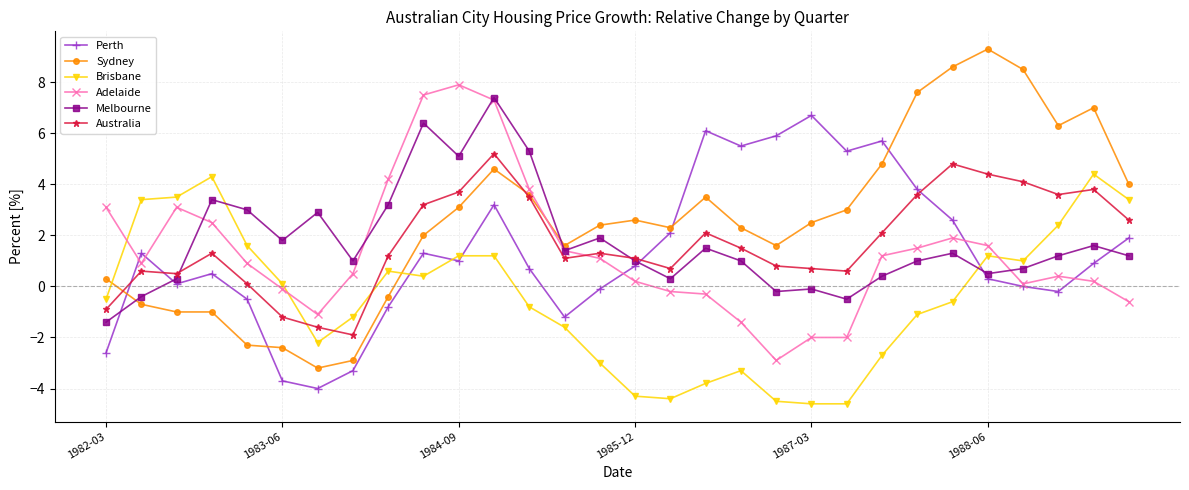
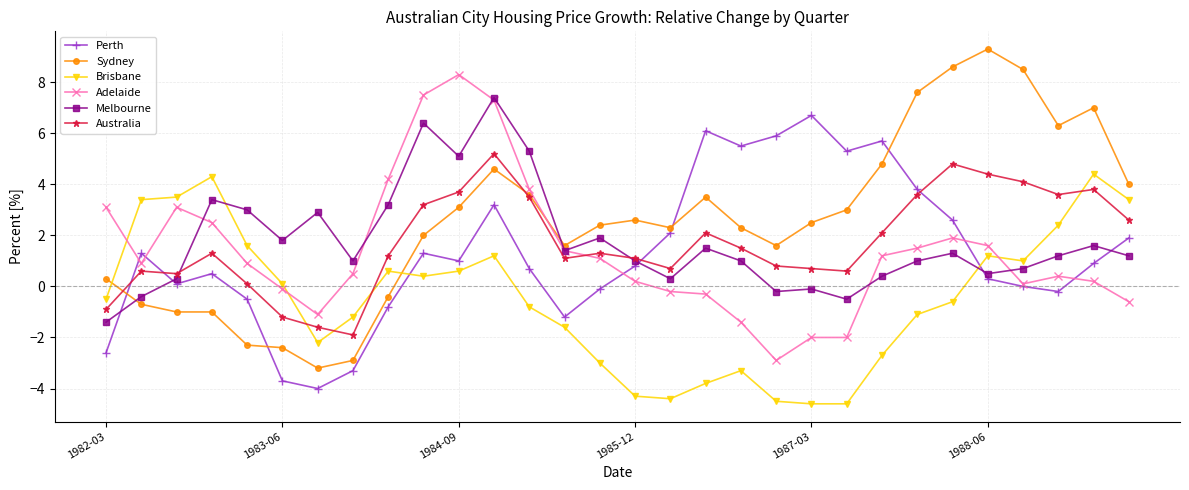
Brisbane, 1984-09: 1.2 -> 0.6
Adelaide, 1984-09: 7.9 -> 8.3
